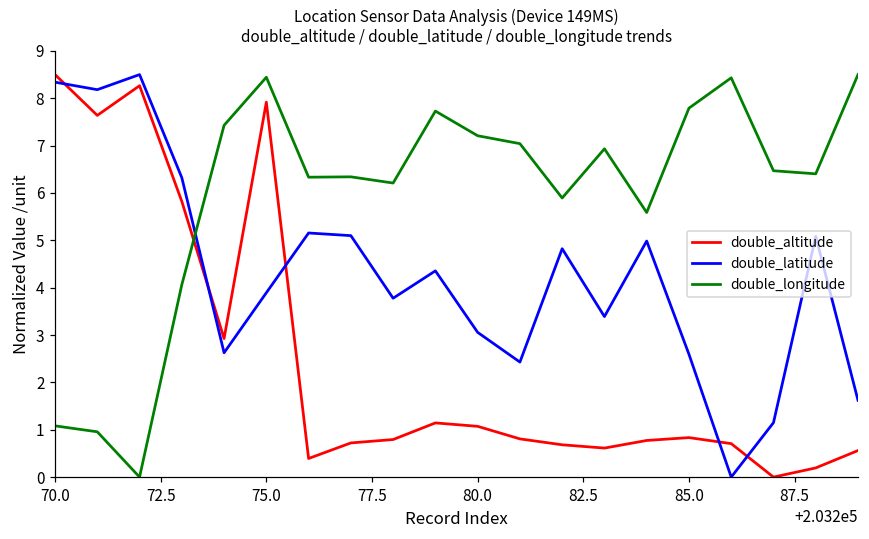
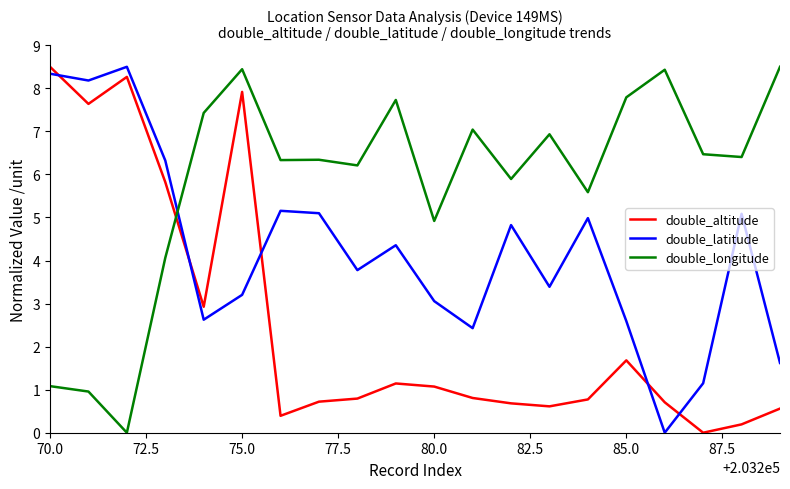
double_latitude, 75.0: 3.9 -> 3.2
double_longitude, 80.0: 7.2 -> 4.9
double_altitude, 85.0: 0.8 -> 1.7
